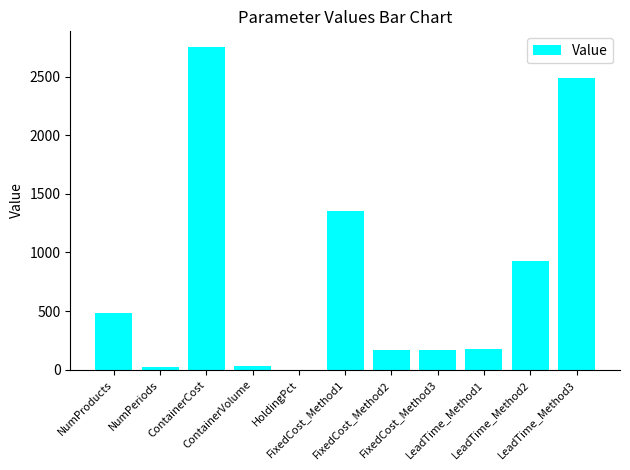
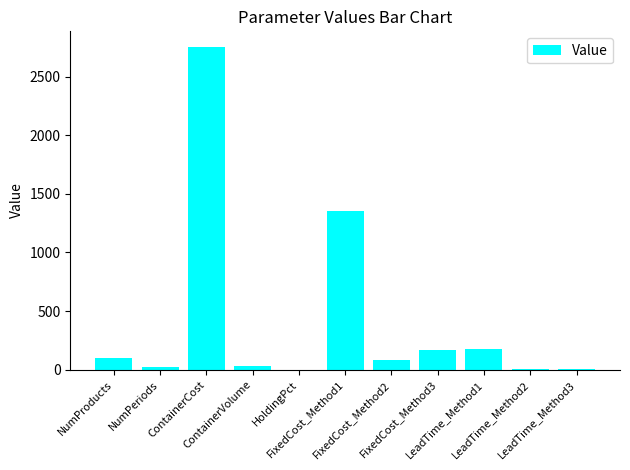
NumProducts: 480 -> 100
FixedCost_Method2: 170 -> 80
LeadTime_Method2: 930 -> 0
LeadTime_Method3: 2490 -> 0
